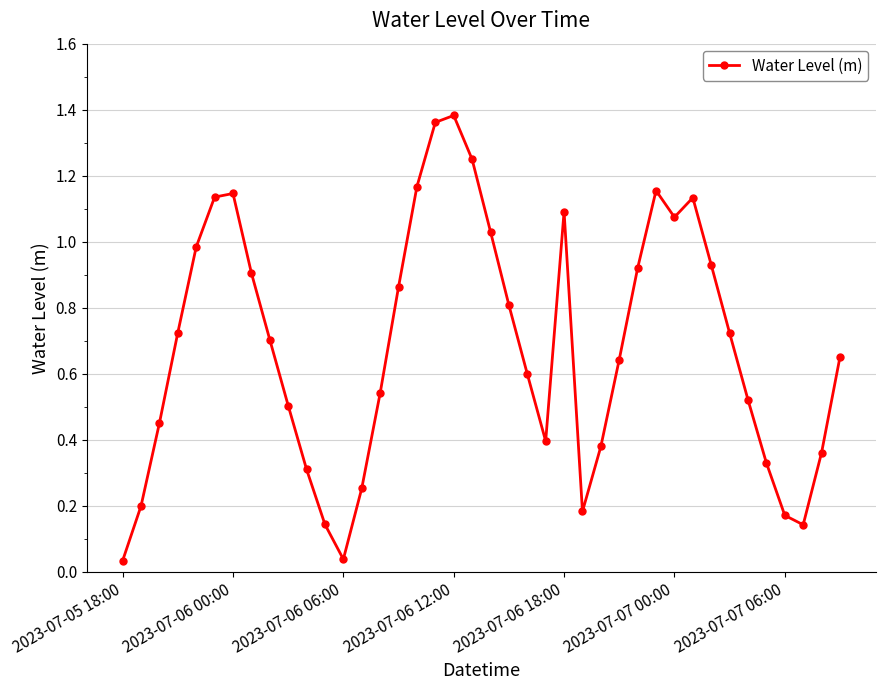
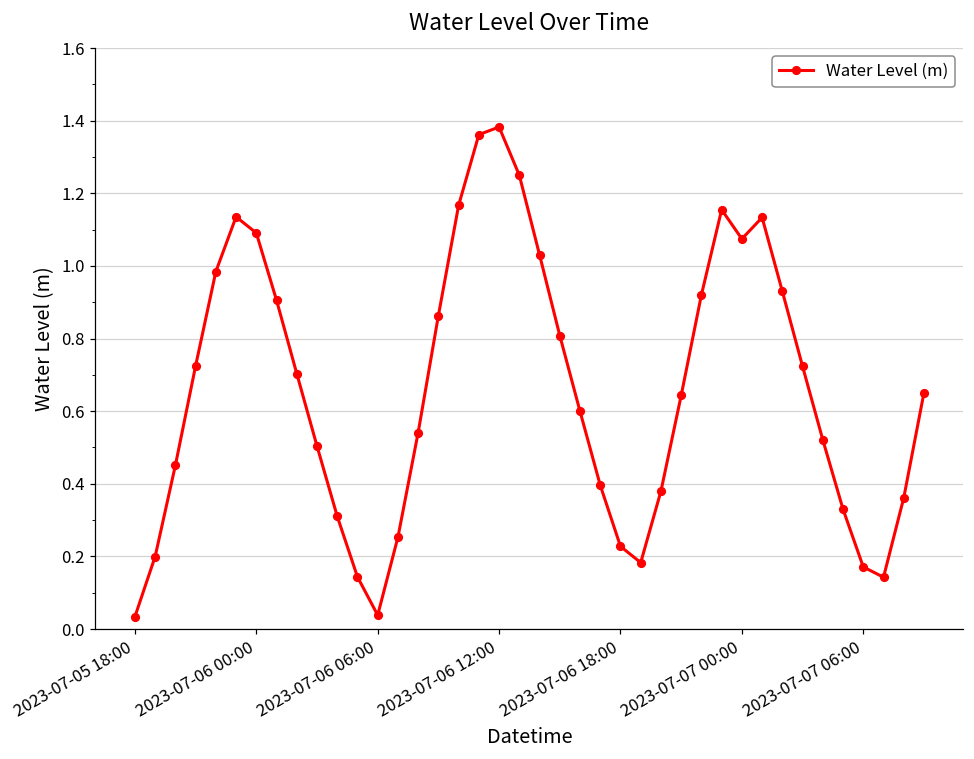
2023-07-06 00:00: 1.15 -> 1.09
2023-07-06 18:00: 1.09 -> 0.23
